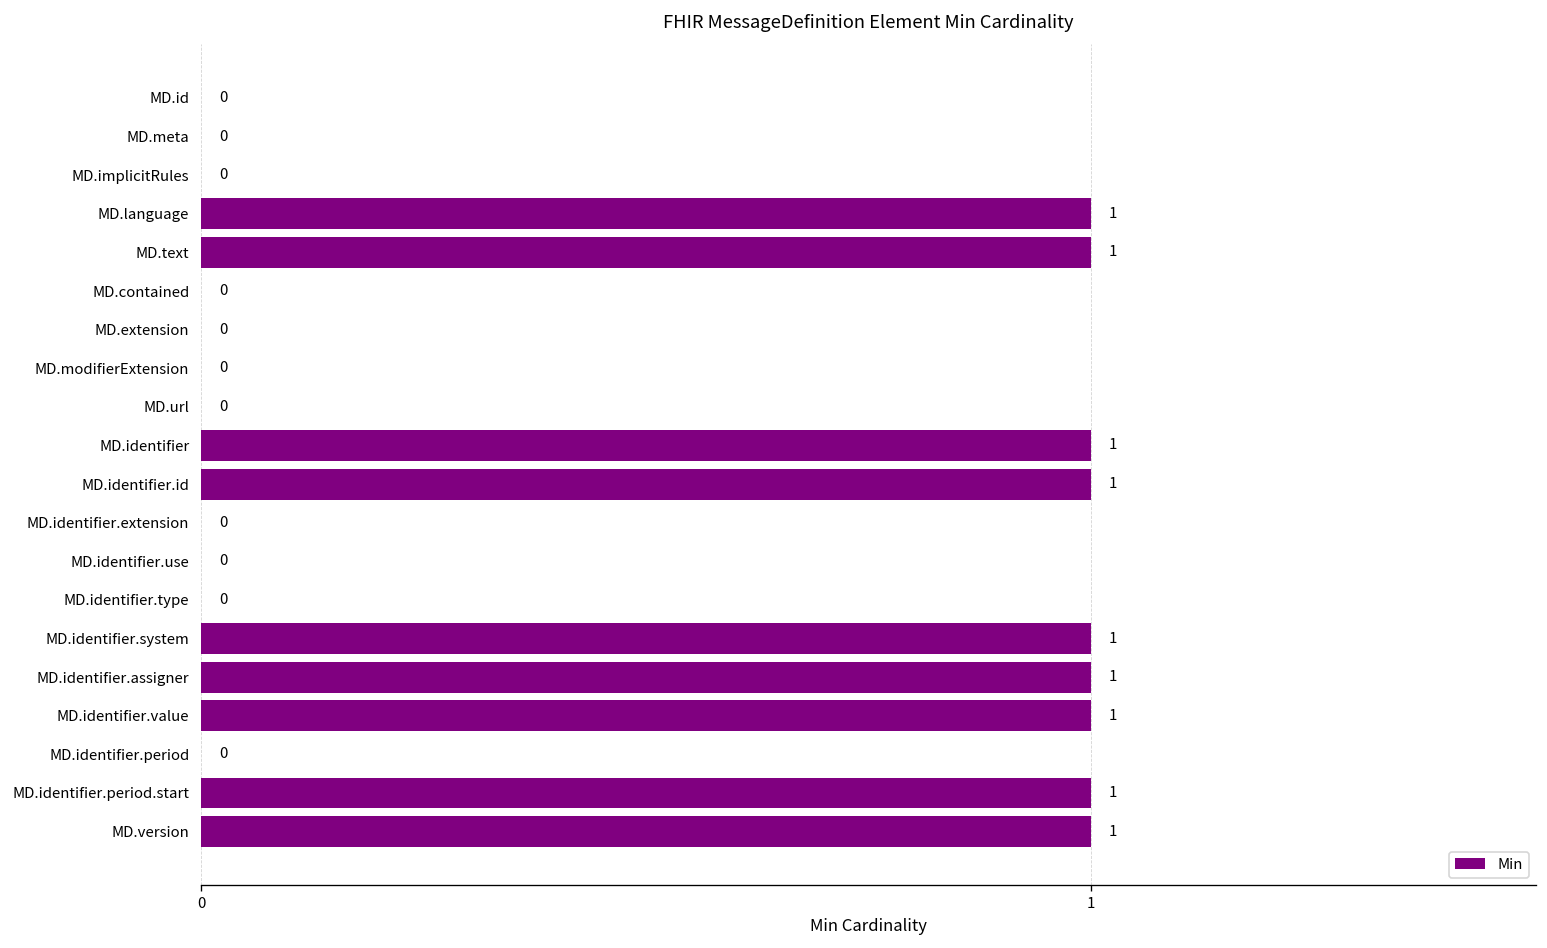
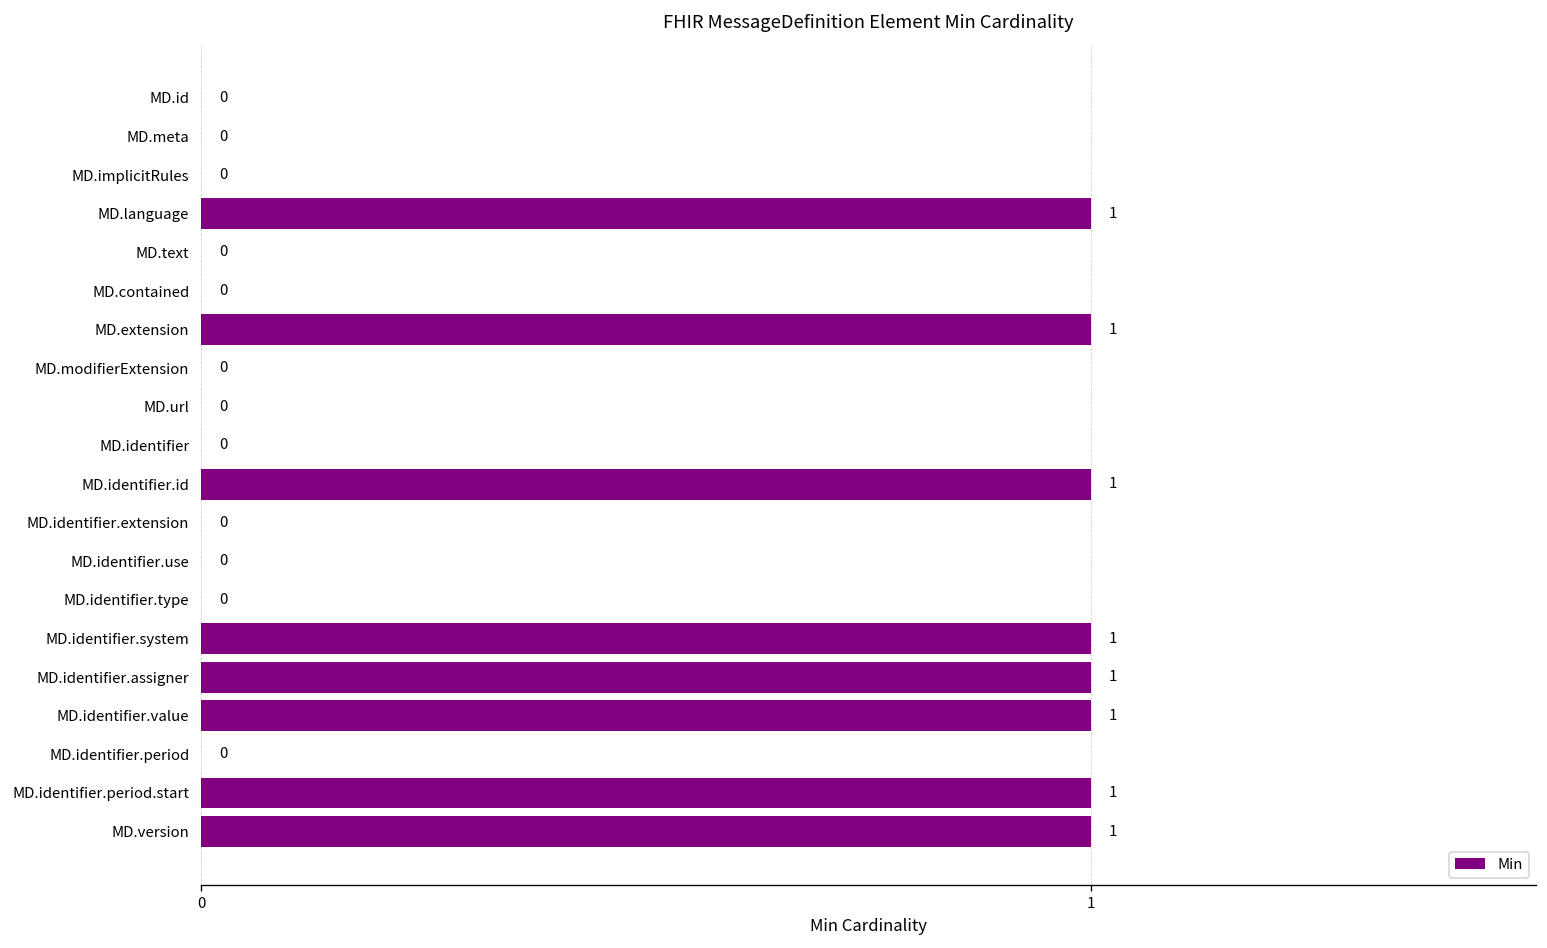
MD.text: 1 -> 0
MD.extension: 0 -> 1
MD.identifier: 1 -> 0
